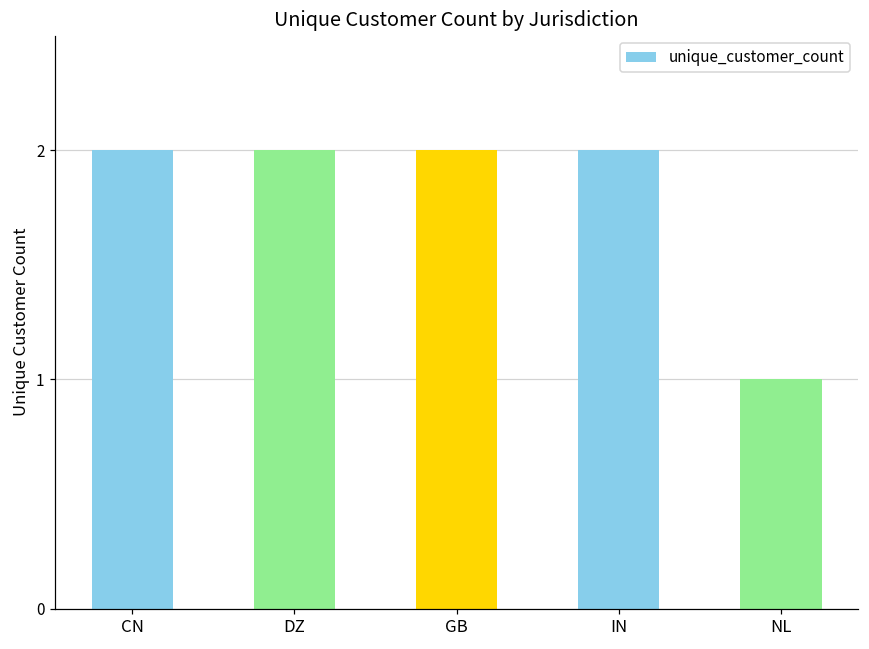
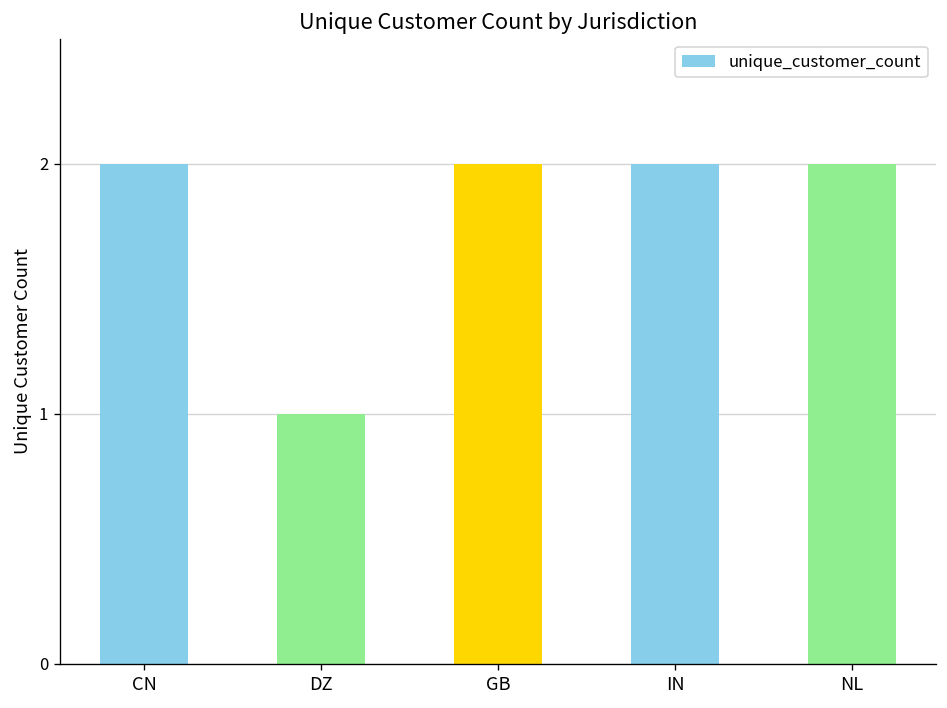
DZ: 2 -> 1
NL: 1 -> 2
